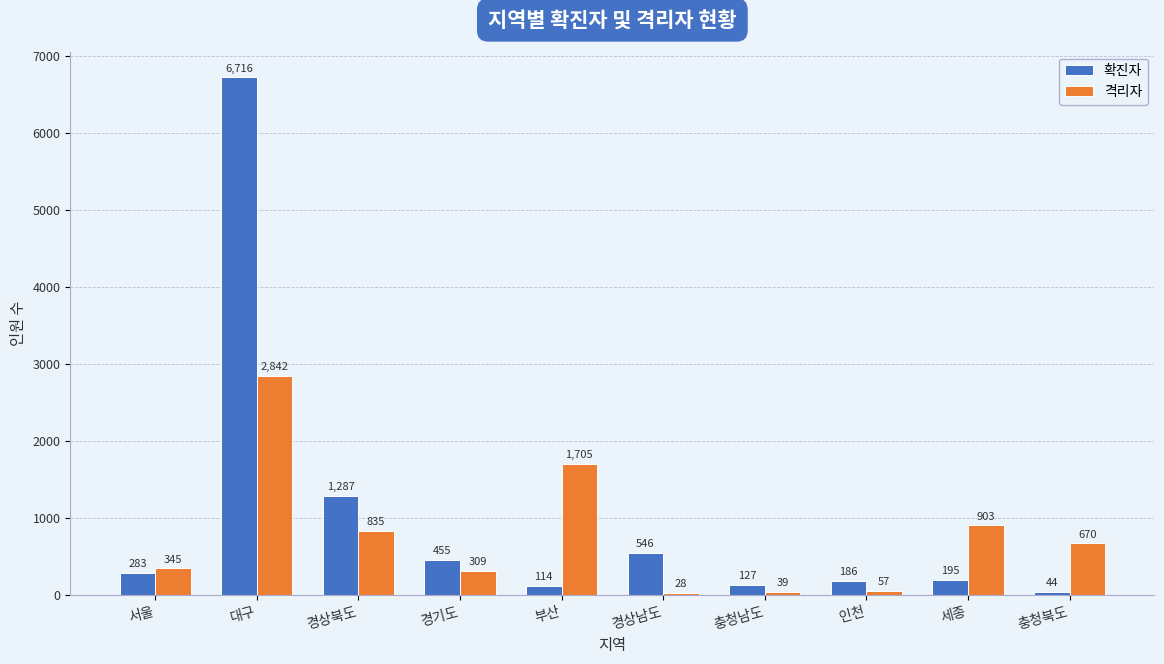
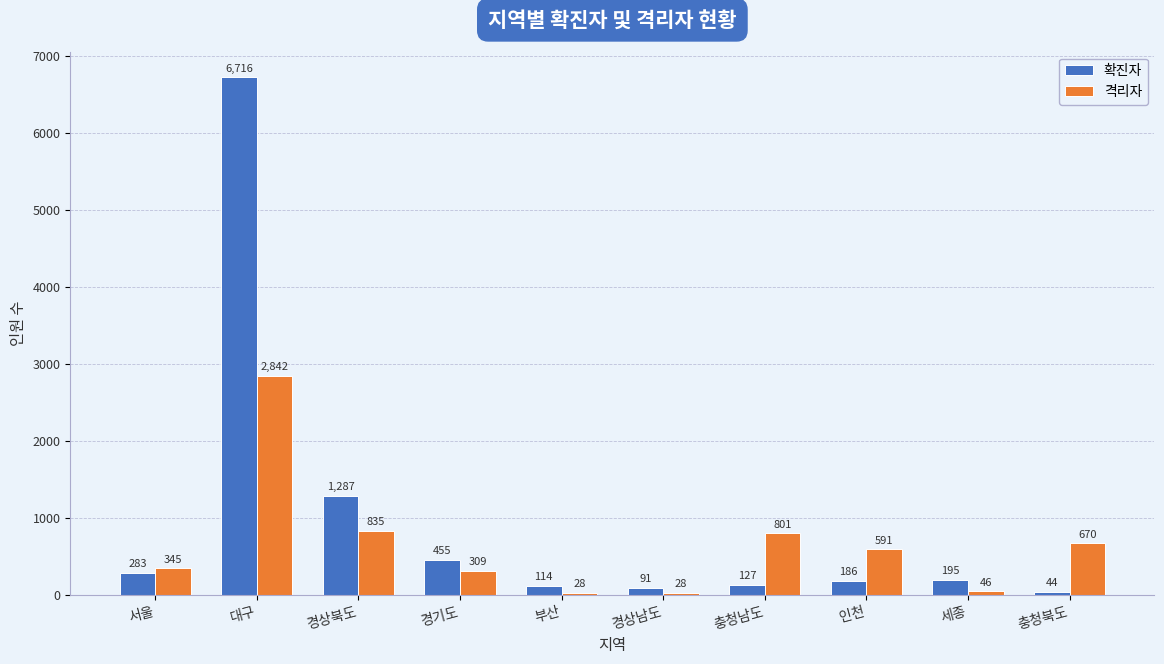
격리자, 부산: 1,705 -> 28
확진자, 경상남도: 546 -> 91
격리자, 충청남도: 39 -> 801
격리자, 인천: 57 -> 591
격리자, 세종: 903 -> 46
